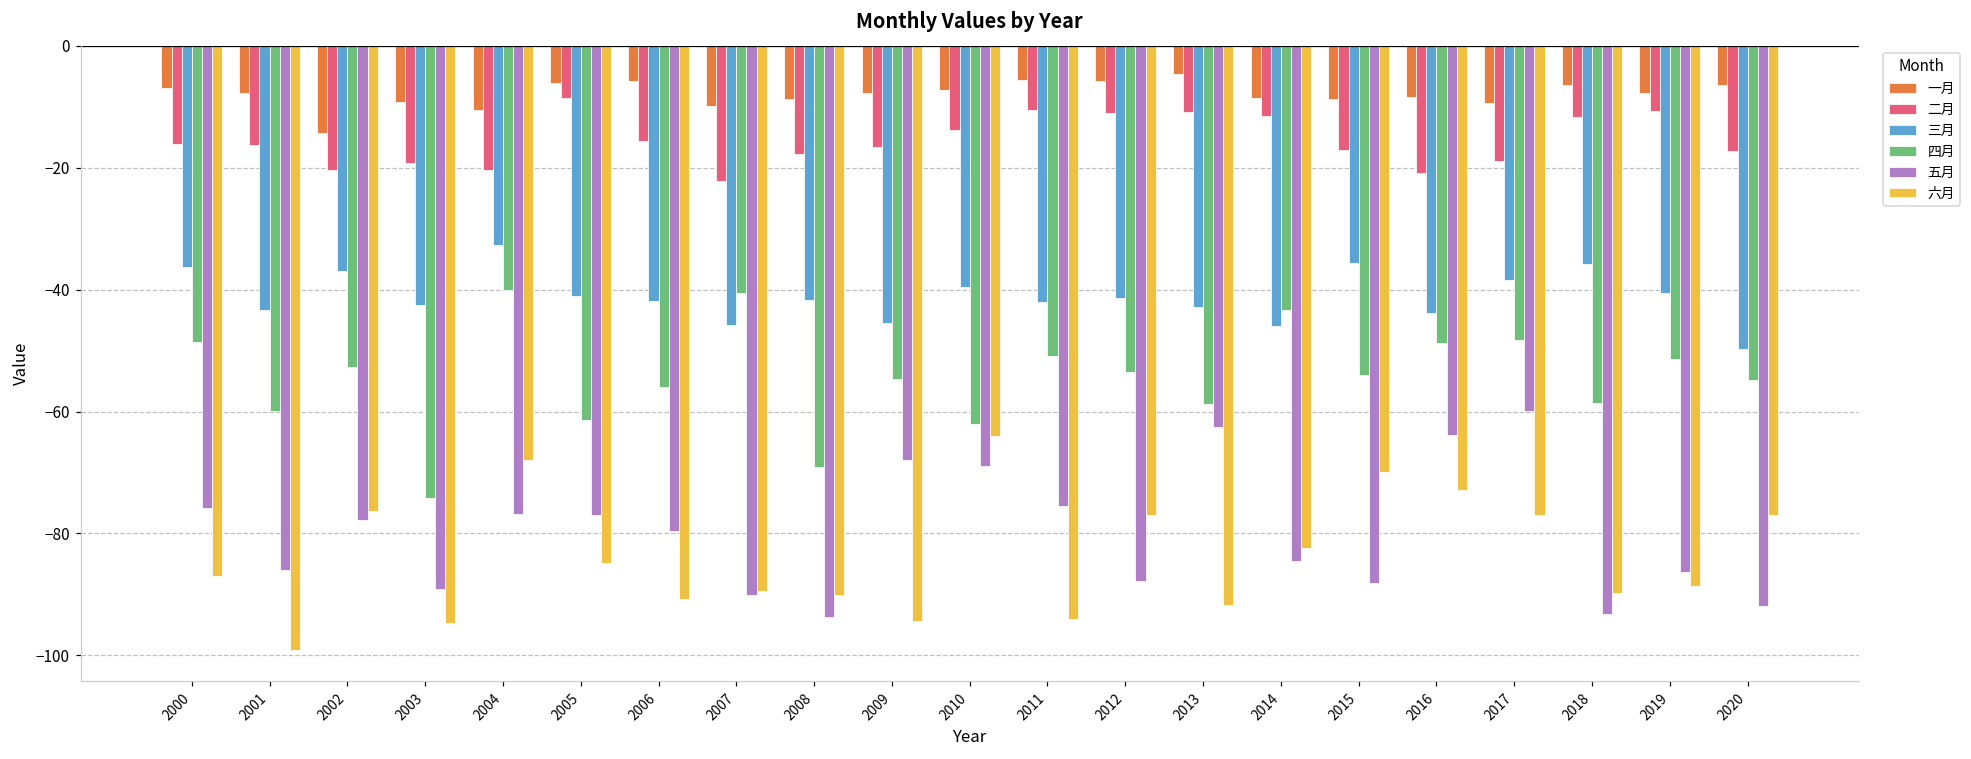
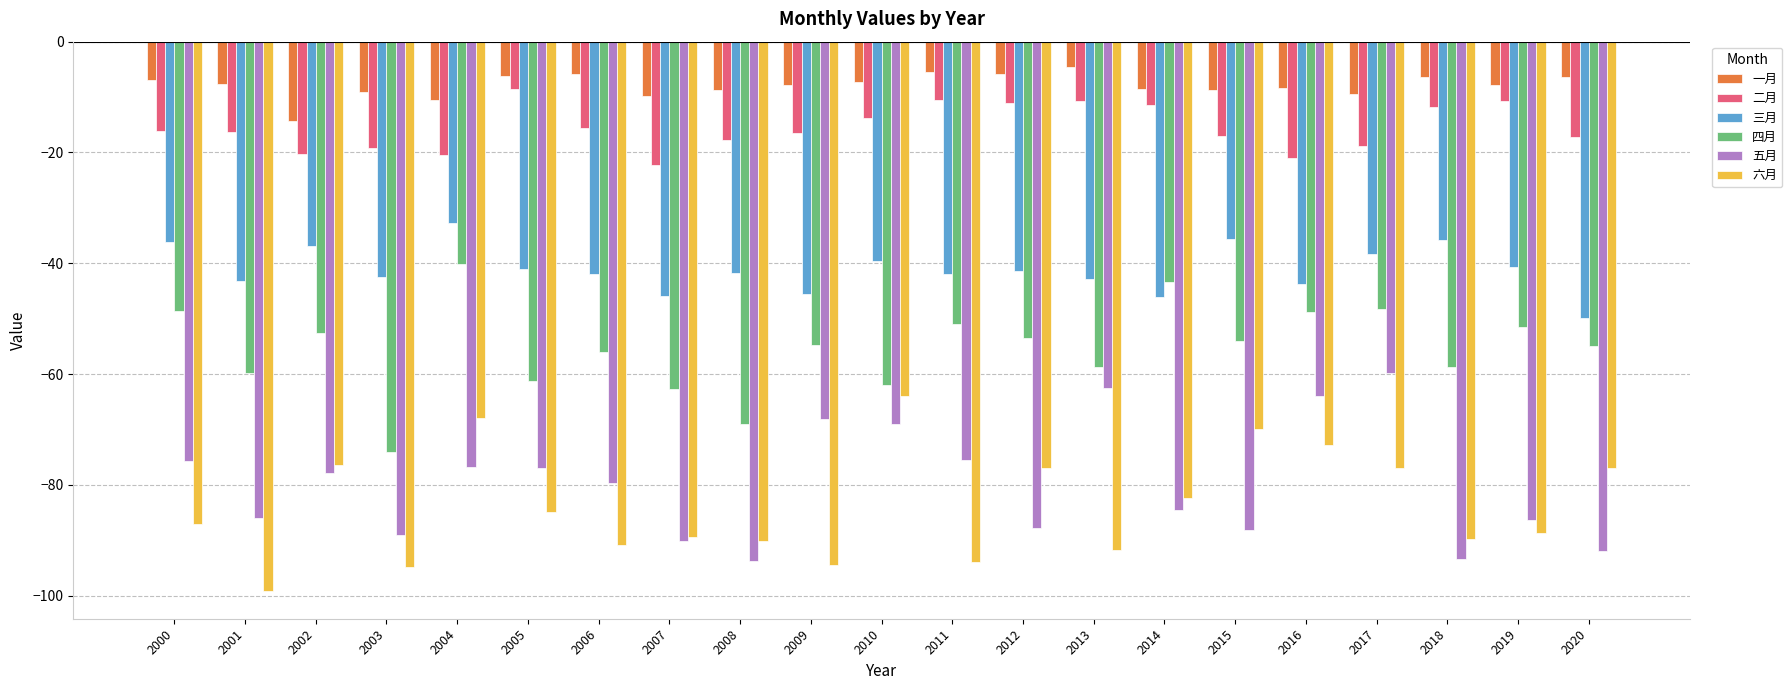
四月, 2007: -41 -> -63
